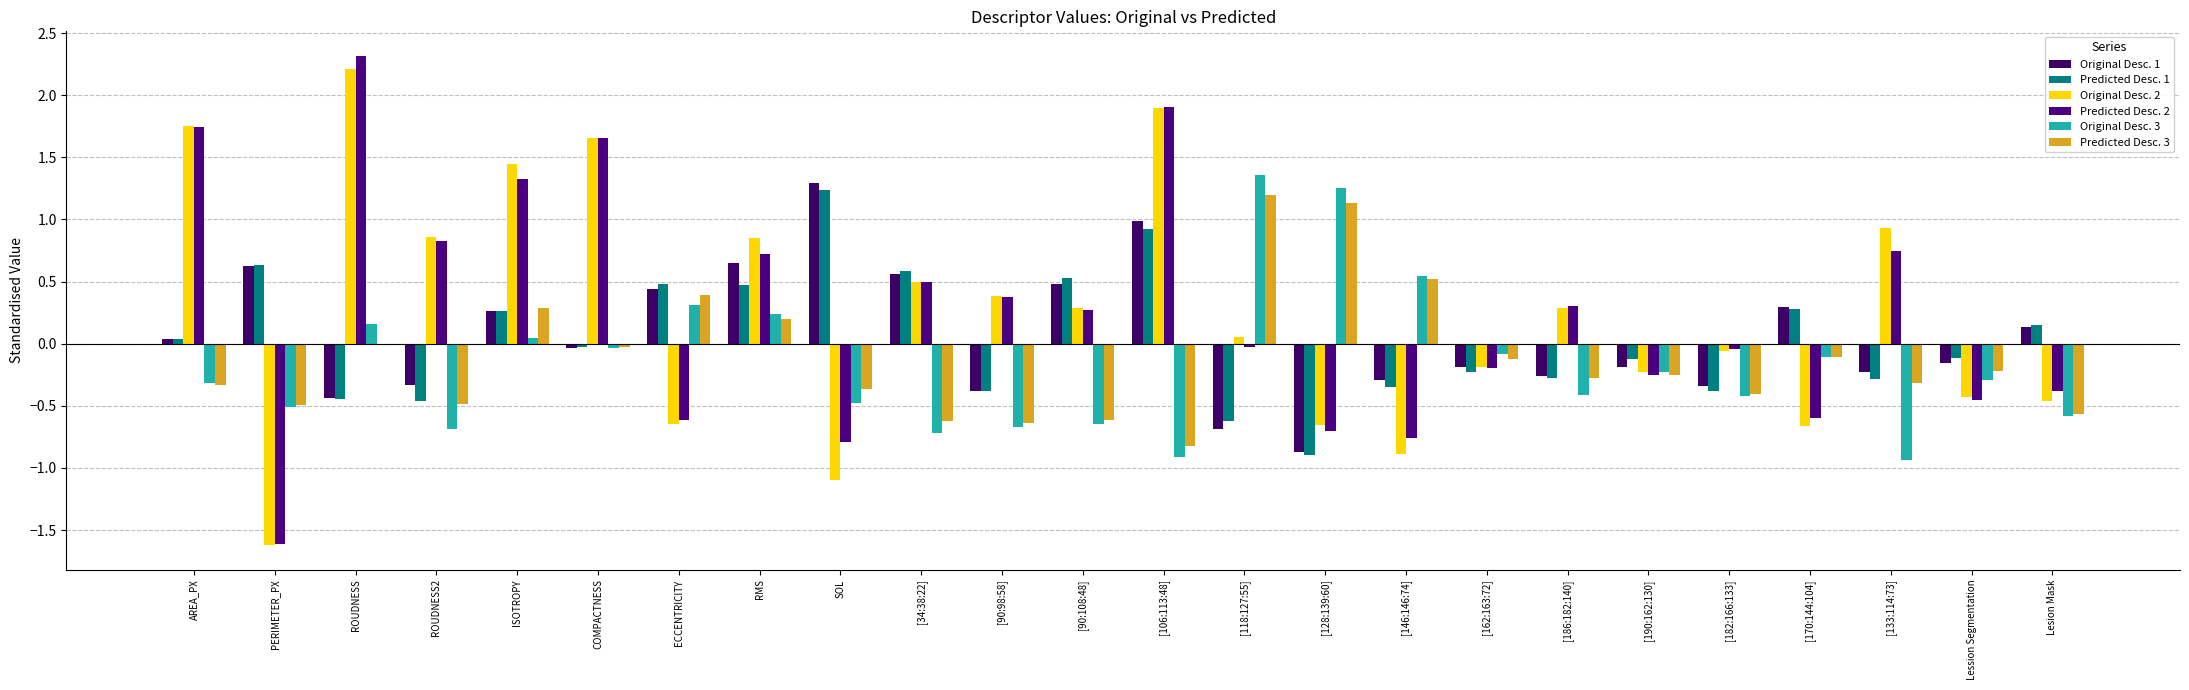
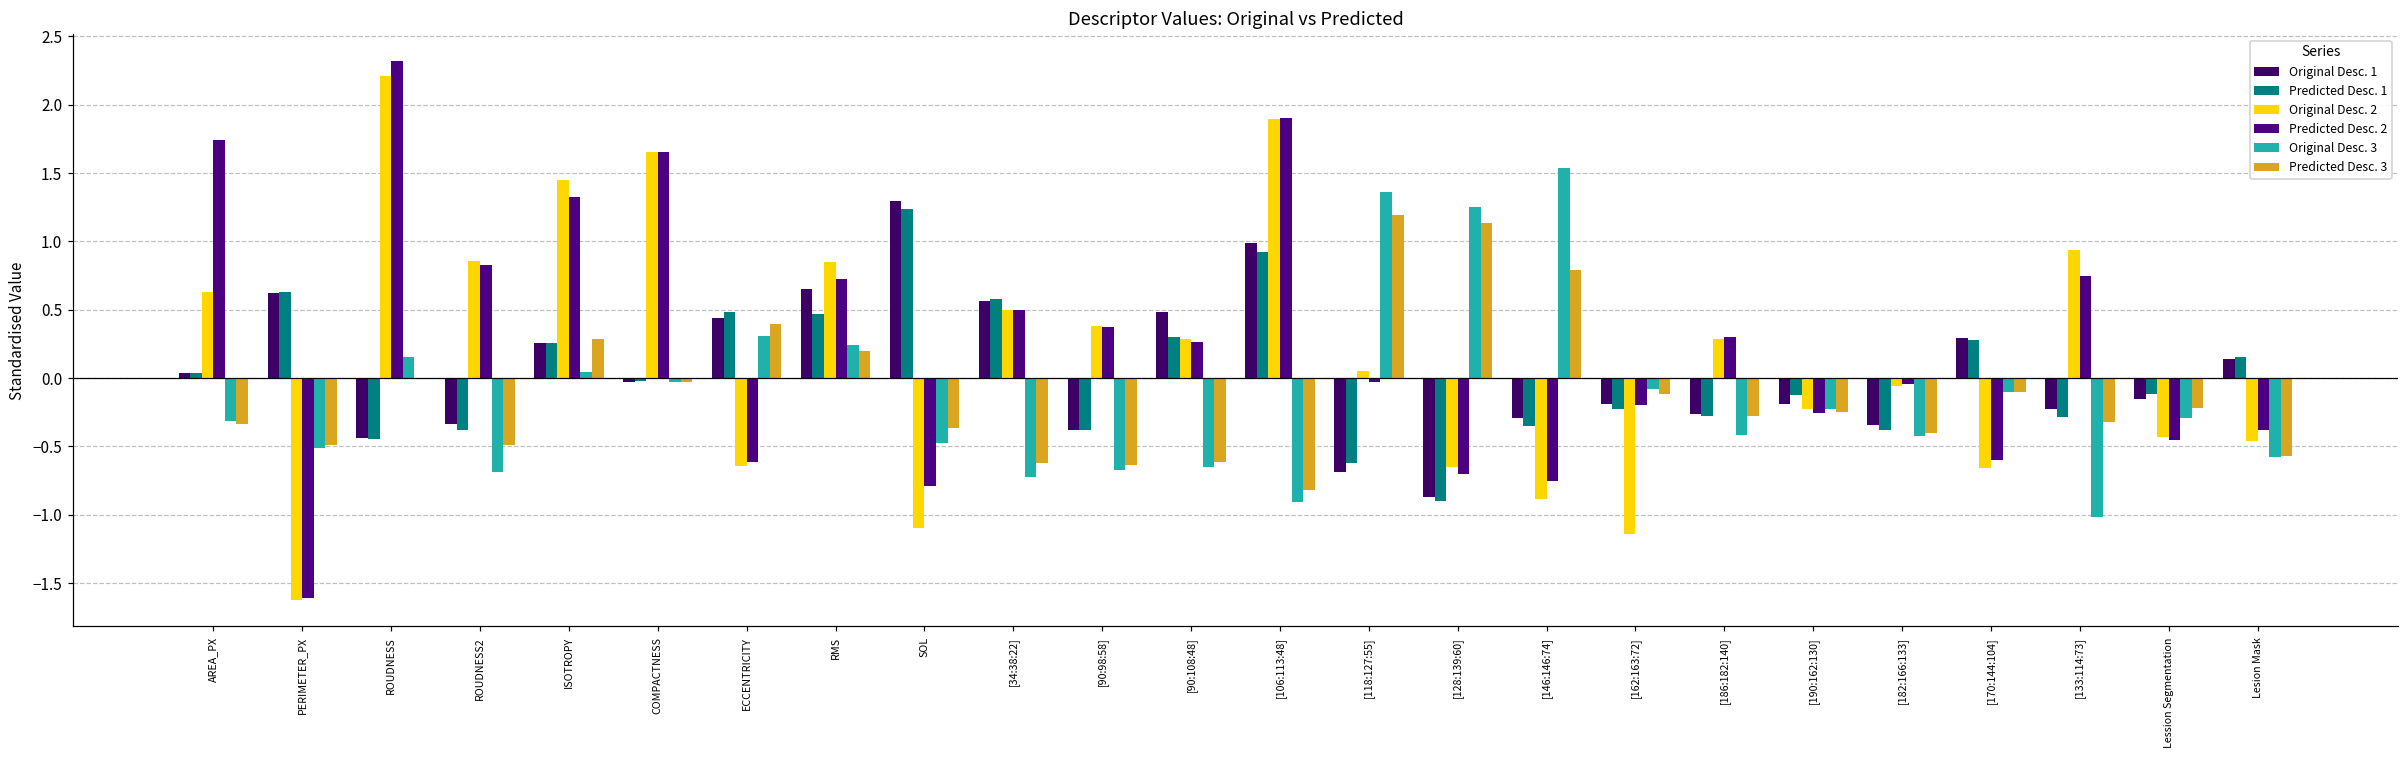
Original Desc. 2, AREA_PX: 1.75 -> 0.63
Predicted Desc. 1, ROUDNESS2: -0.46 -> -0.38
Predicted Desc. 1, [90:108:48]: 0.53 -> 0.30
Original Desc. 3, [146:146:74]: 0.54 -> 1.54
Predicted Desc. 3, [146:146:74]: 0.52 -> 0.79
Original Desc. 2, [162:163:72]: -0.19 -> -1.14
Original Desc. 3, [133:114:73]: -0.94 -> -1.02
